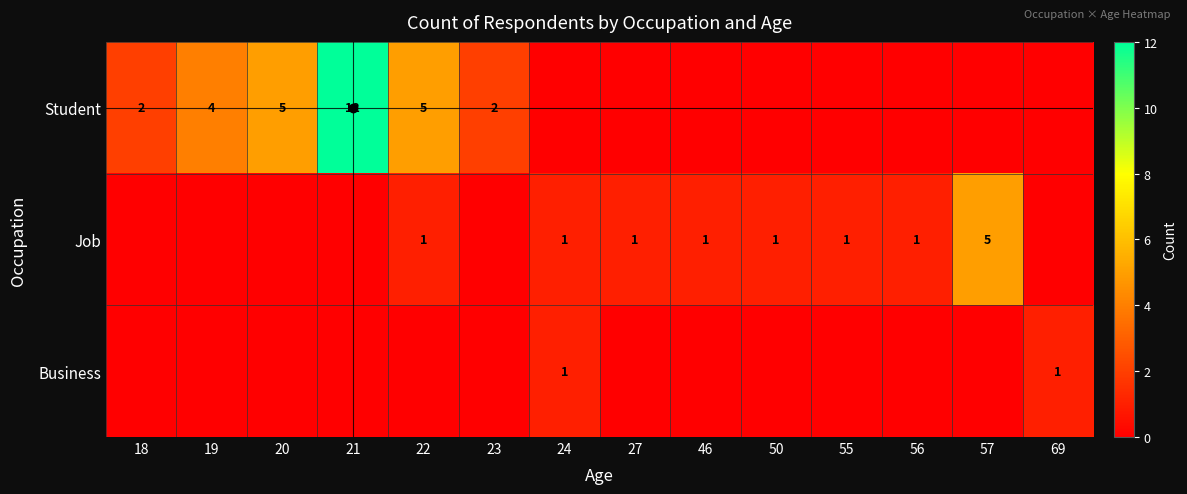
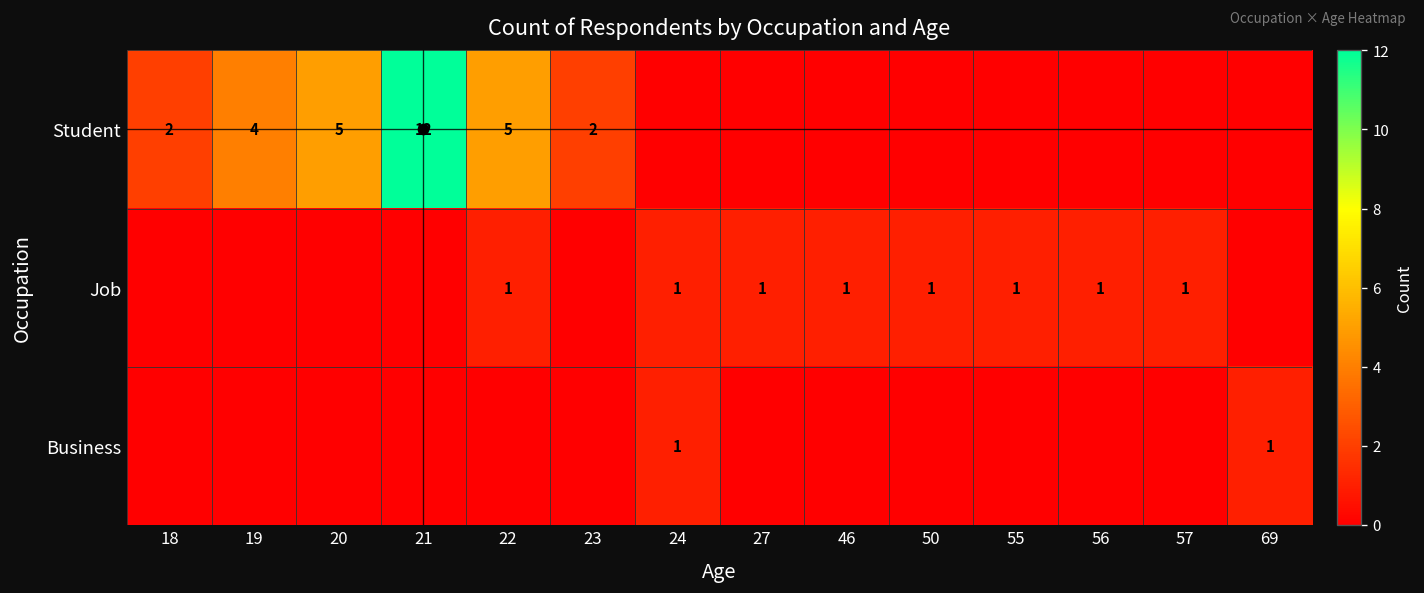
Job, 57: 5 -> 1
